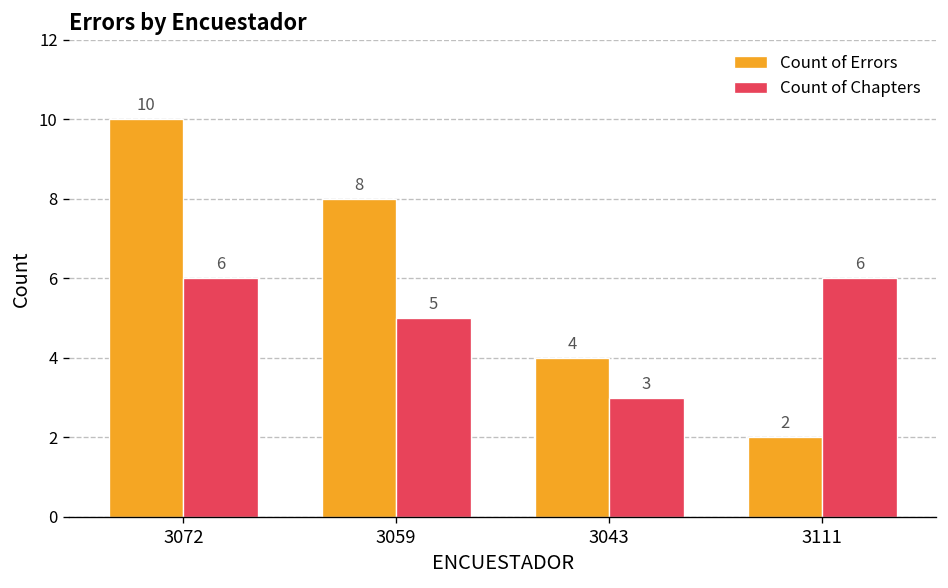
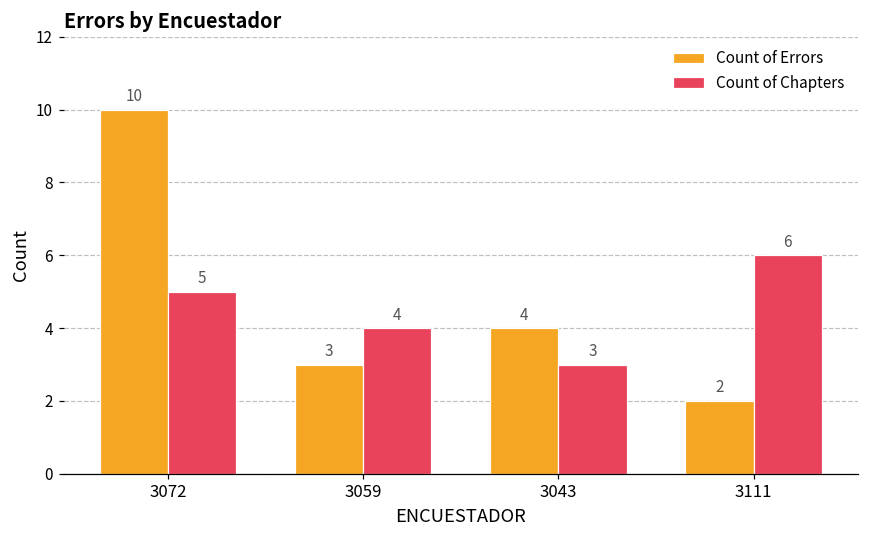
Count of Chapters, 3072: 6 -> 5
Count of Errors, 3059: 8 -> 3
Count of Chapters, 3059: 5 -> 4
